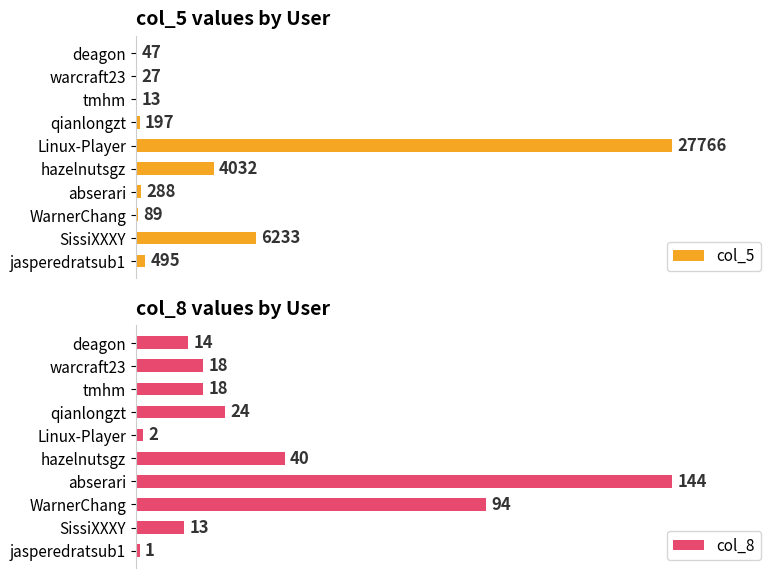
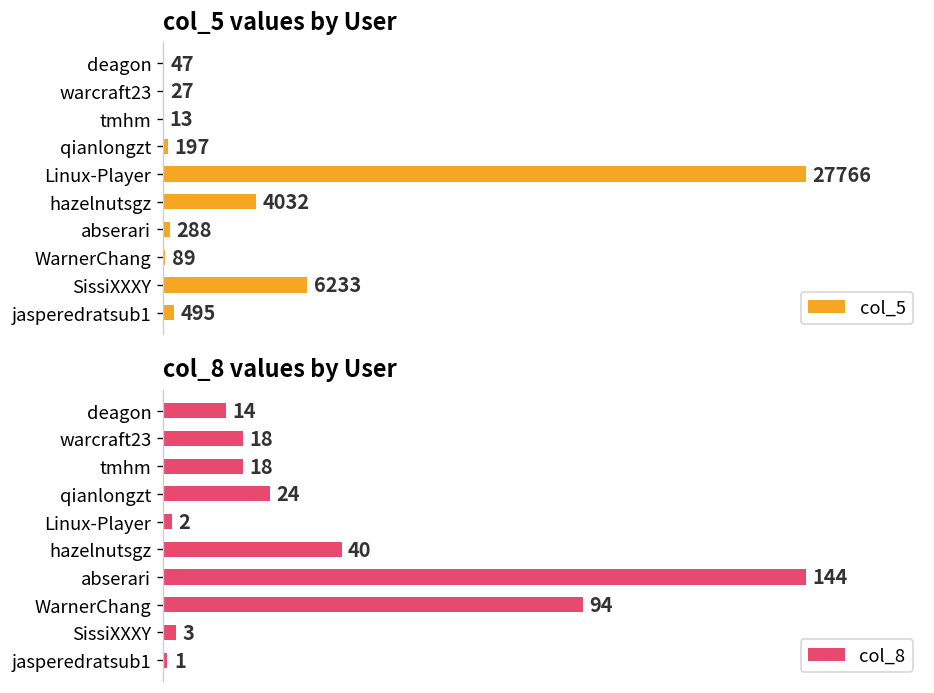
col_8 values by User, SissiXXXY: 13 -> 3
